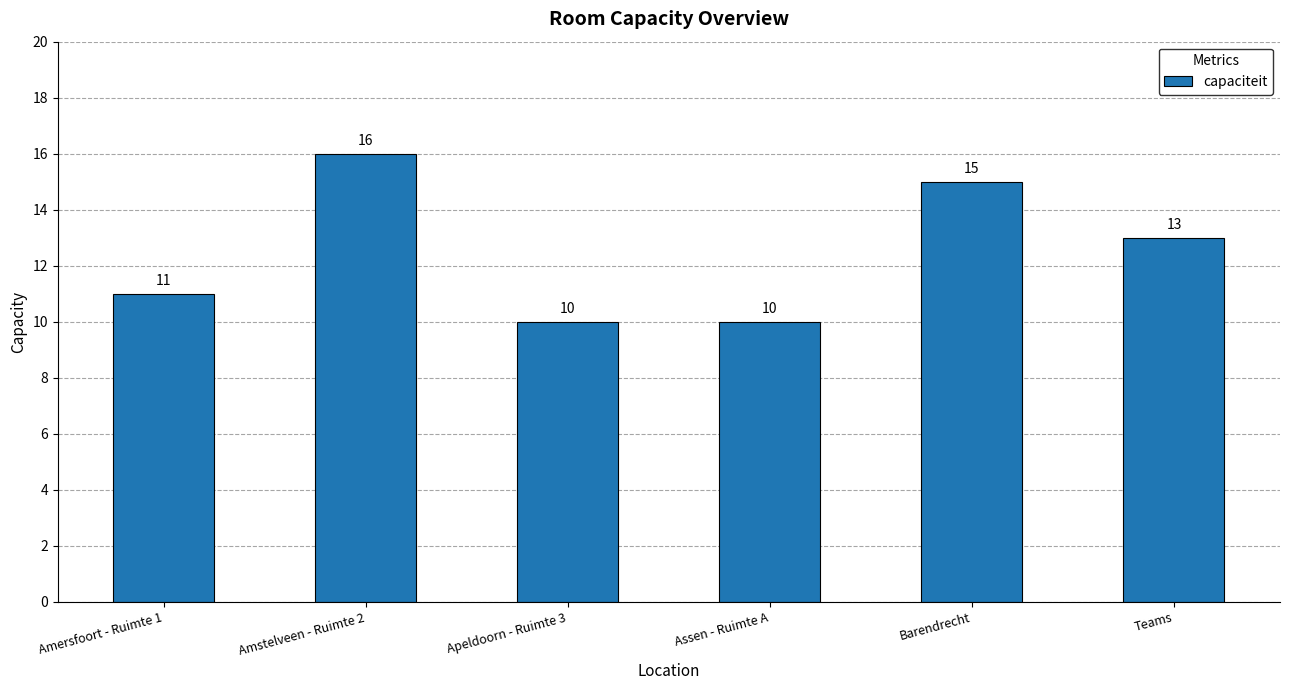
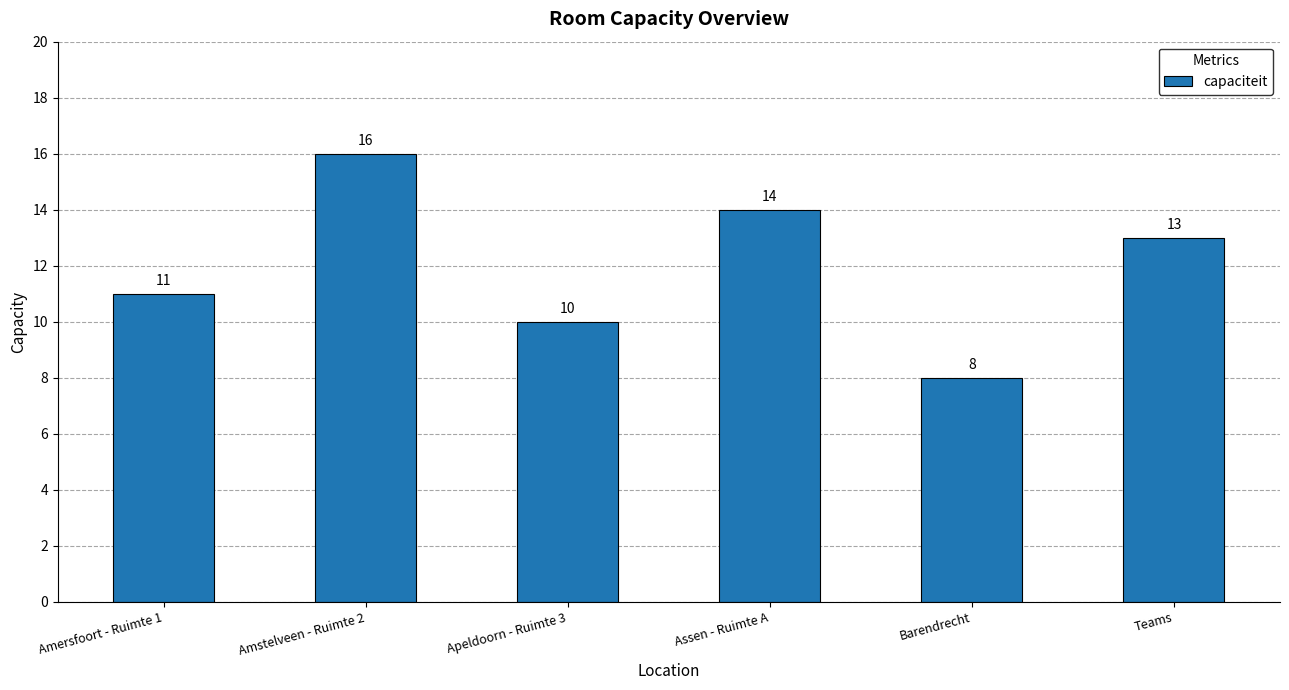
Assen - Ruimte A: 10 -> 14
Barendrecht: 15 -> 8
